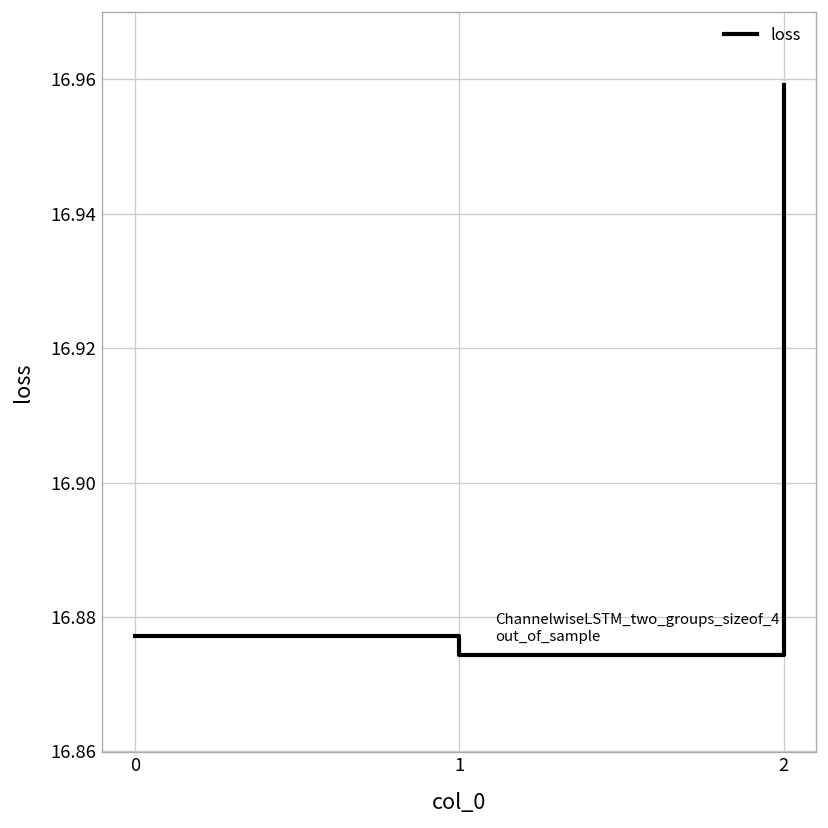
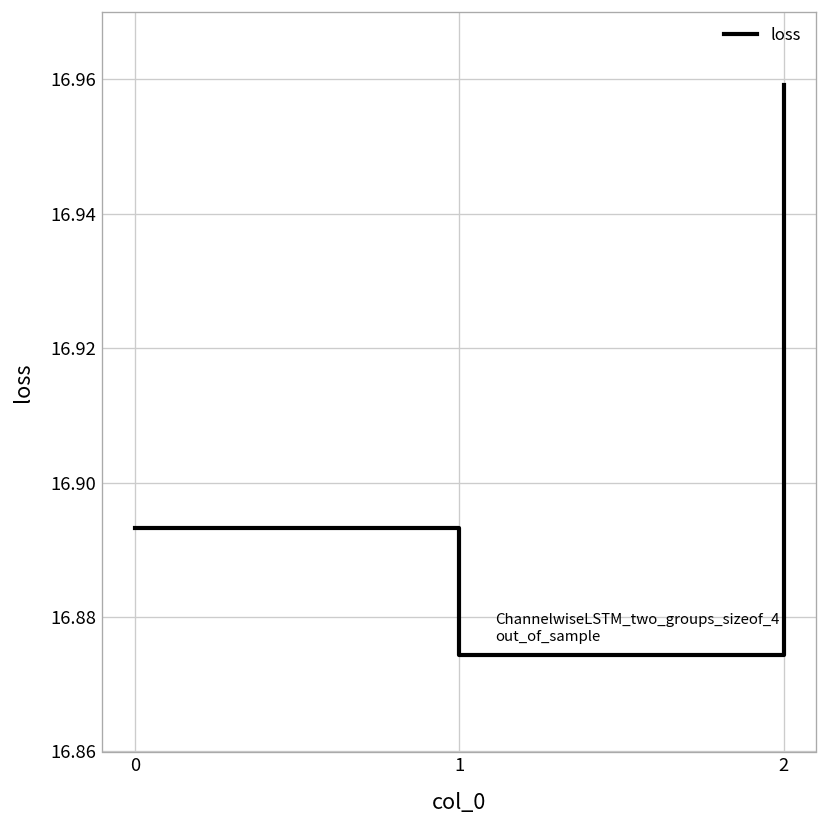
0: 16.877 -> 16.893
